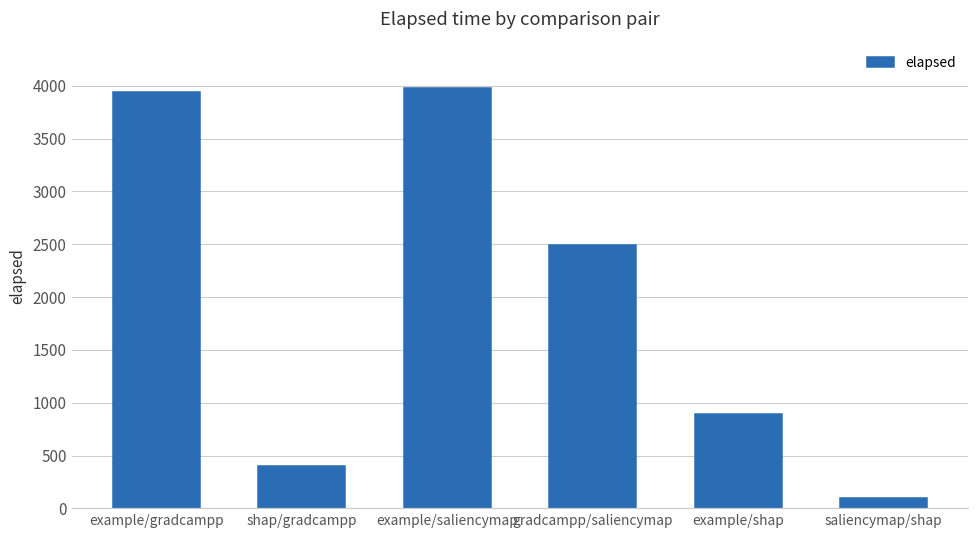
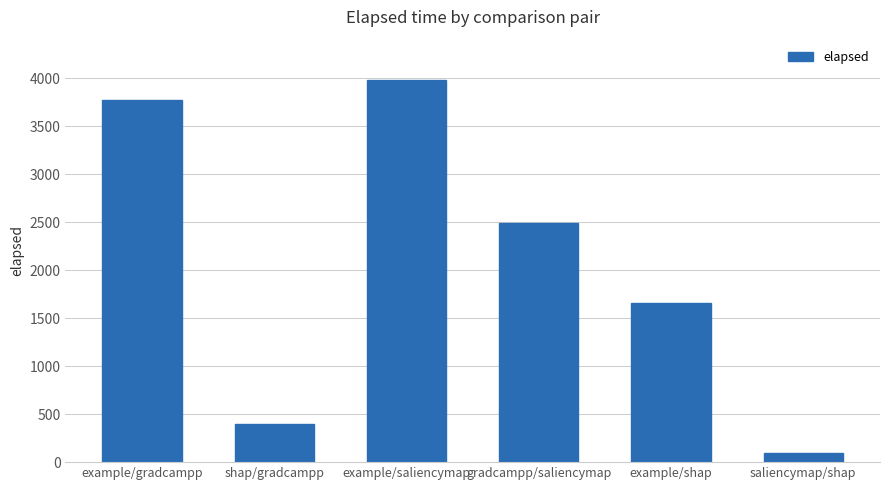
example/gradcampp: 3900 -> 3800
example/shap: 900 -> 1700
